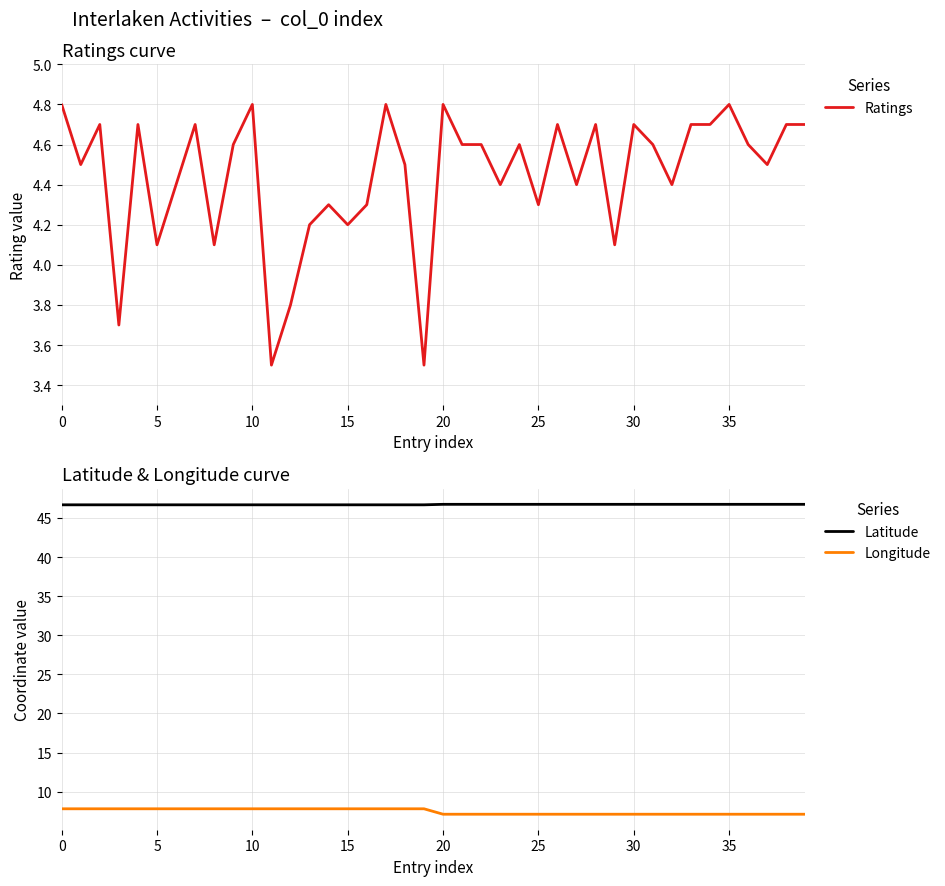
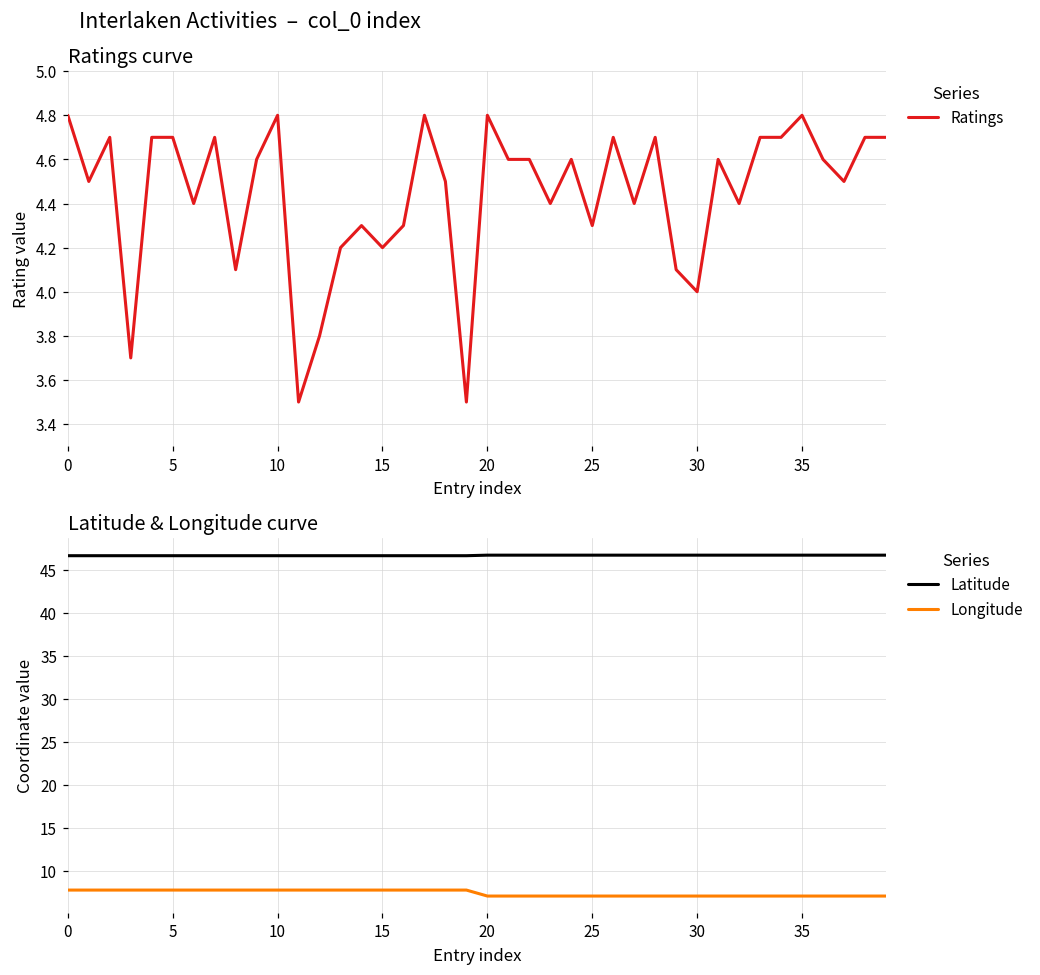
Ratings curve, 5: 4.1 -> 4.7
Ratings curve, 30: 4.7 -> 4.0
